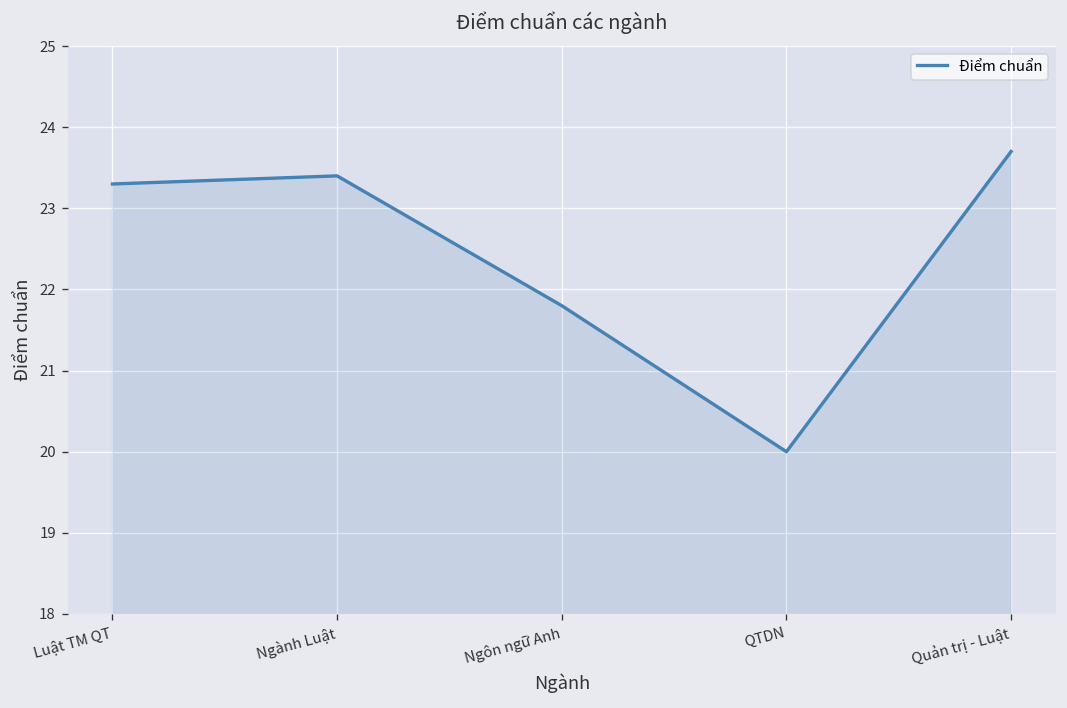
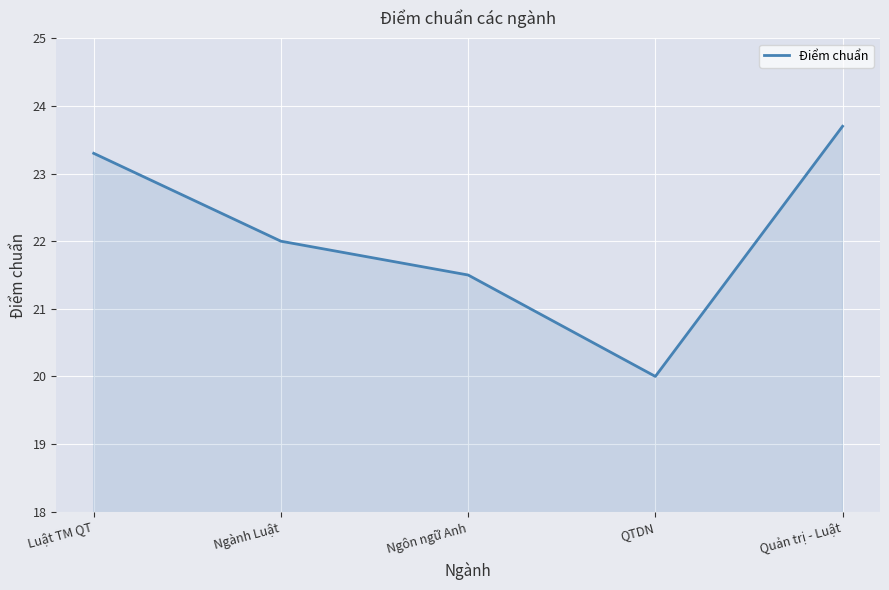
Ngành Luật: 23.4 -> 22.0
Ngôn ngữ Anh: 21.8 -> 21.5
